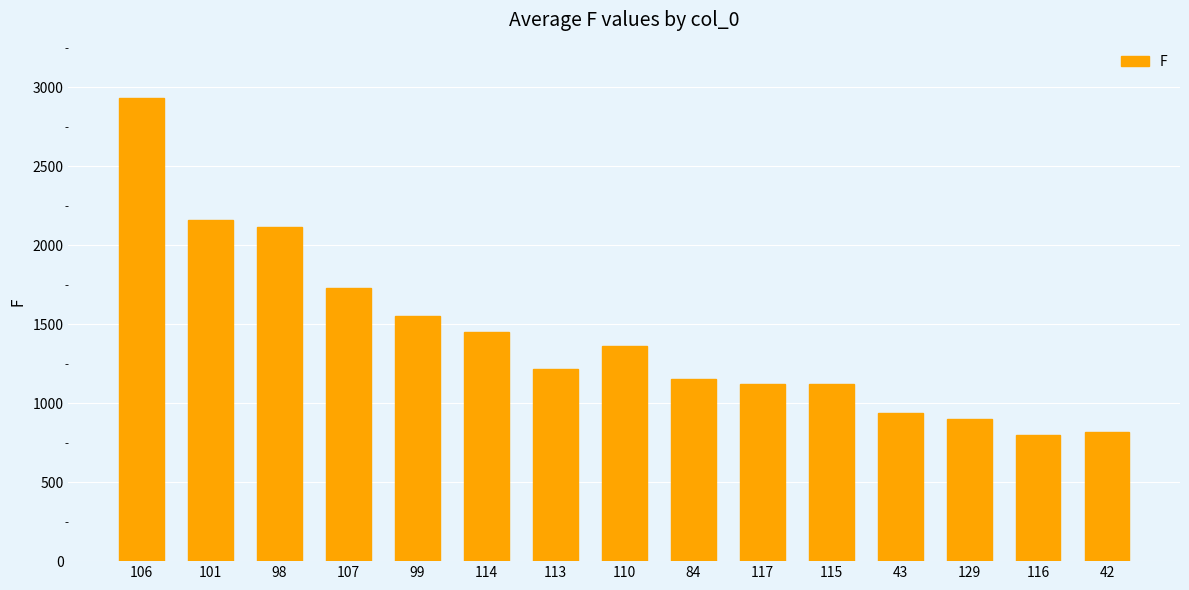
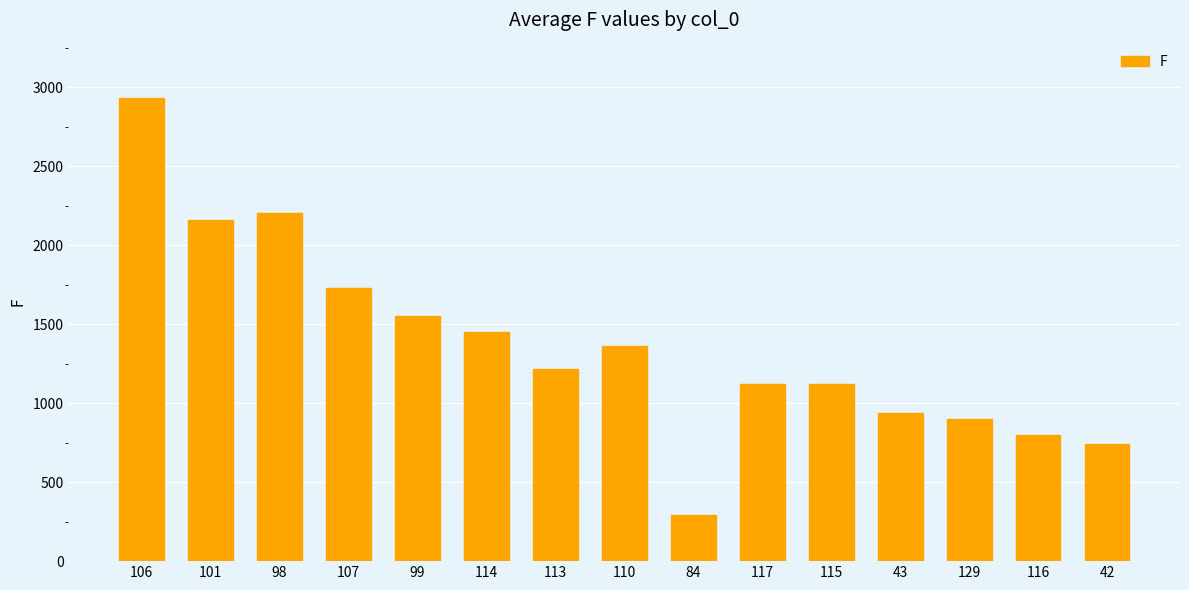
98: 2120 -> 2210
84: 1160 -> 290
42: 820 -> 740
